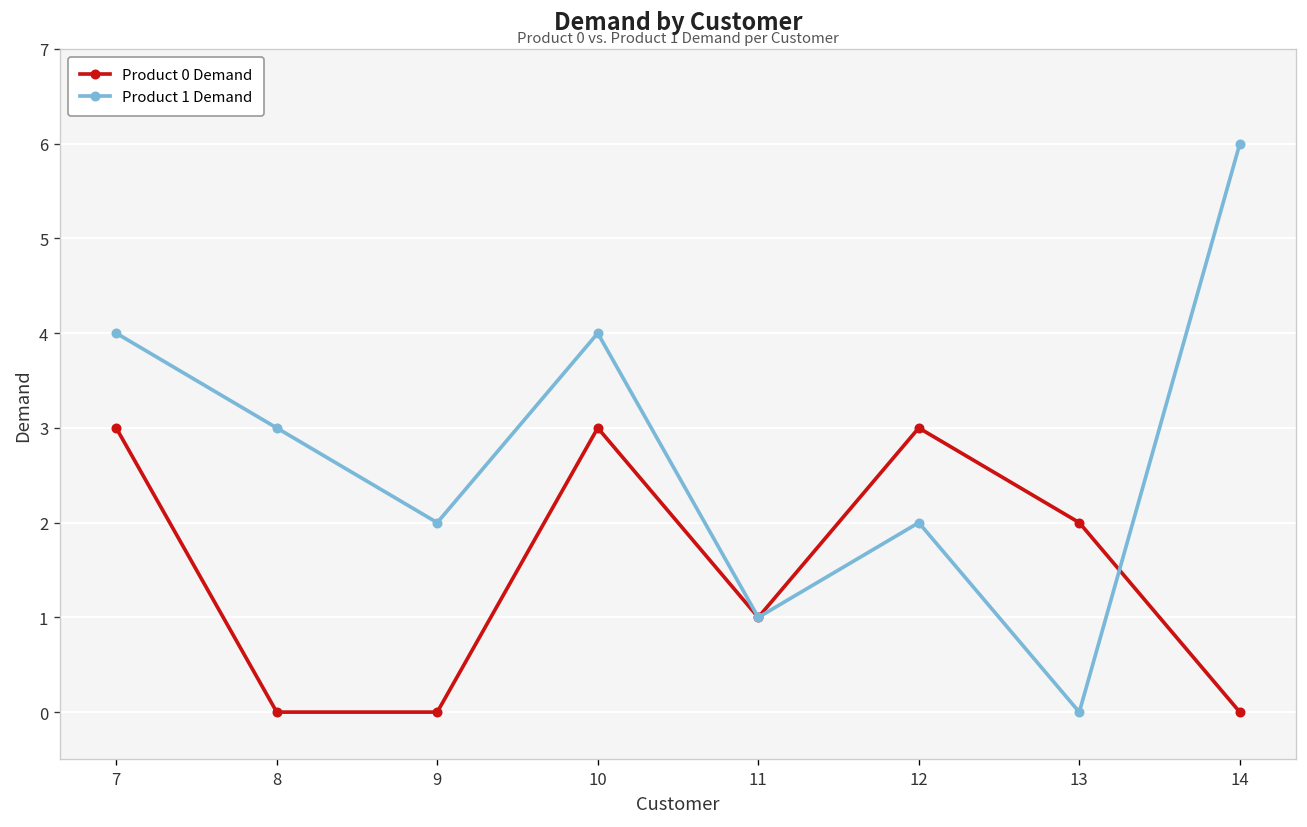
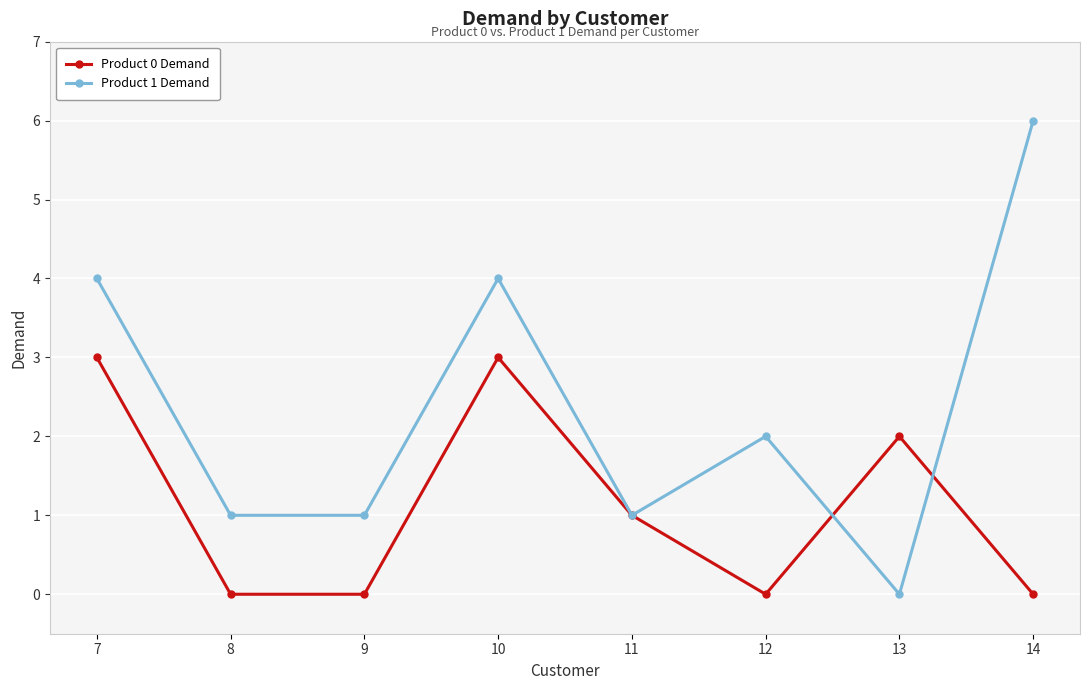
Product 1 Demand, 8: 3 -> 1
Product 1 Demand, 9: 2 -> 1
Product 0 Demand, 12: 3 -> 0
